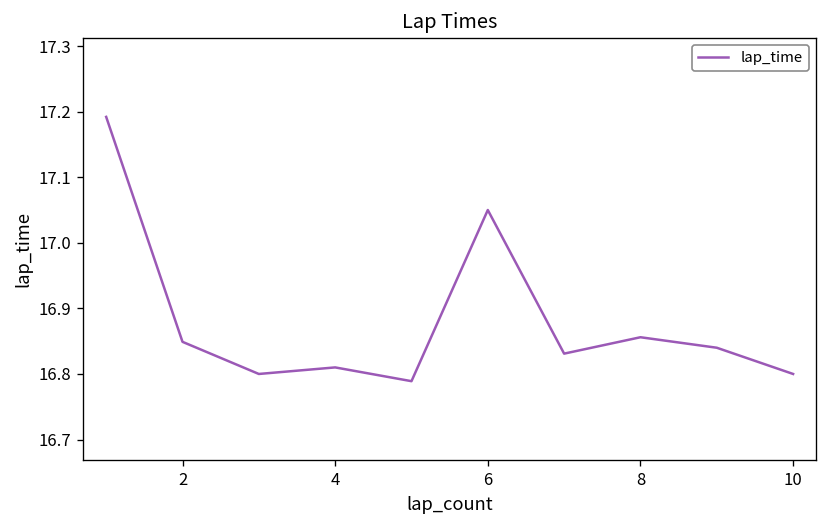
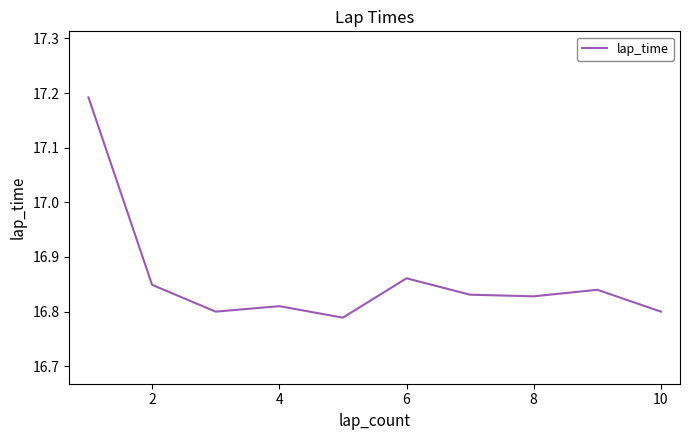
6: 17.05 -> 16.86
8: 16.86 -> 16.83
